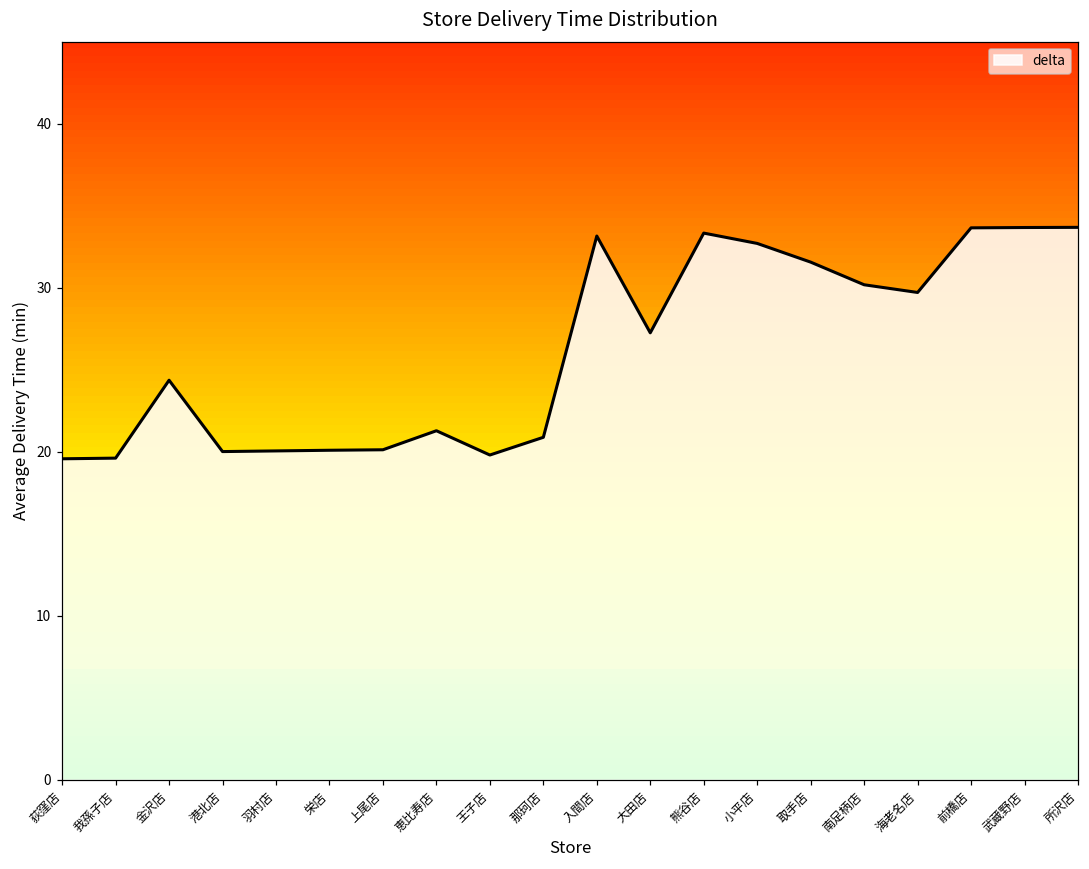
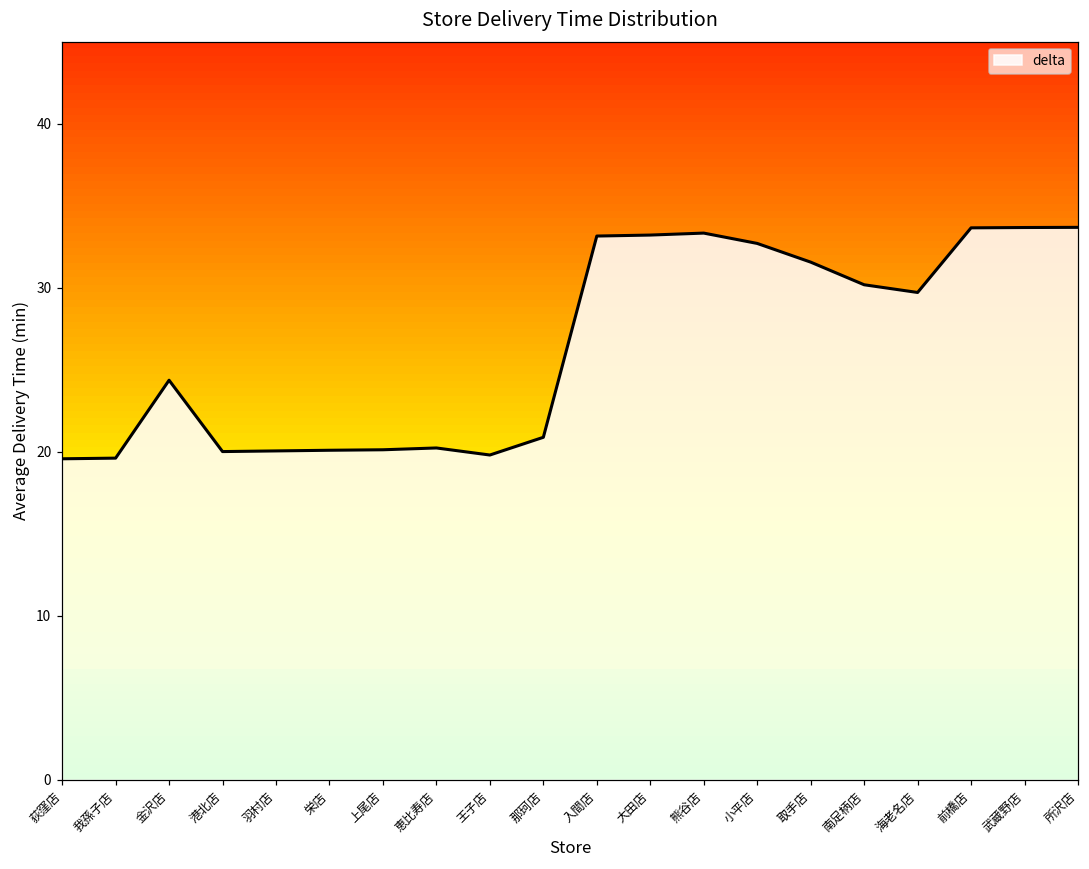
恵比寿店: 21.3 -> 20.2
大田店: 27.3 -> 33.2
